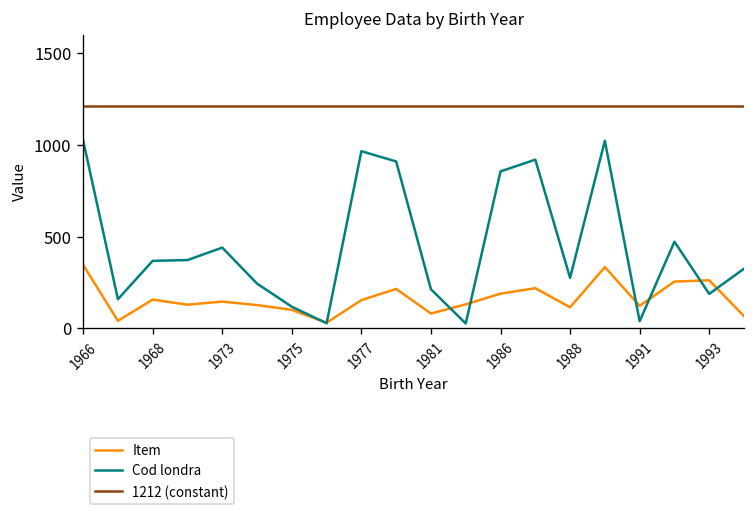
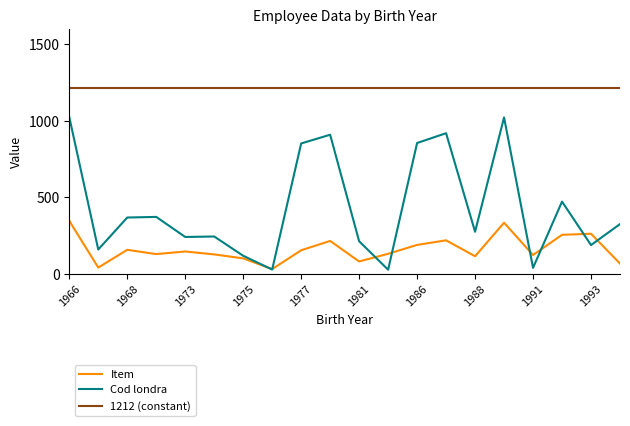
Cod londra, 1973: 440 -> 240
Cod londra, 1977: 970 -> 850
